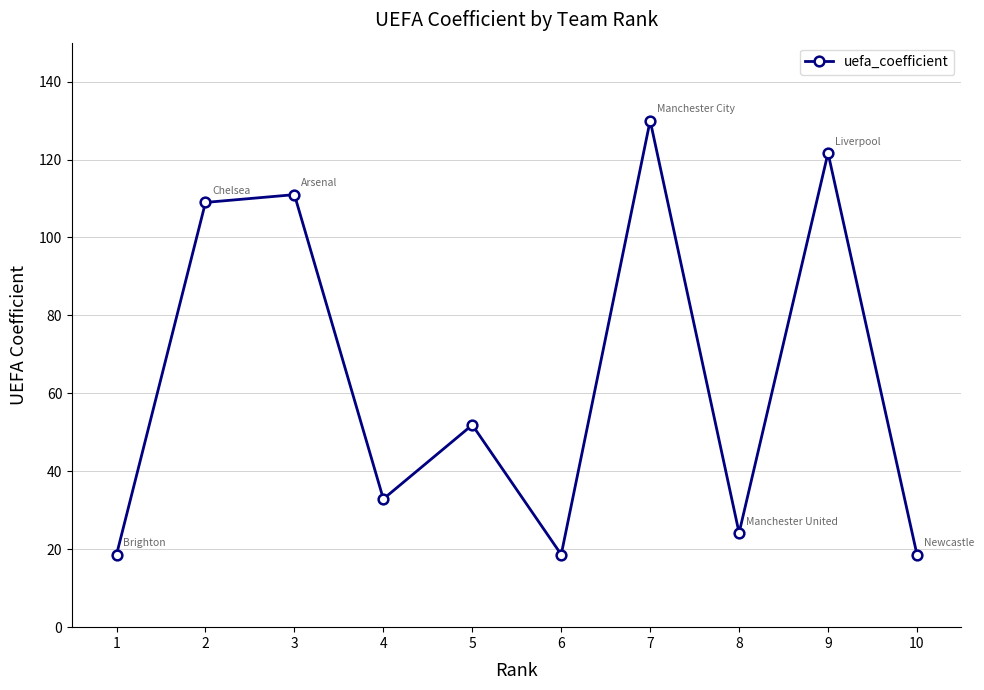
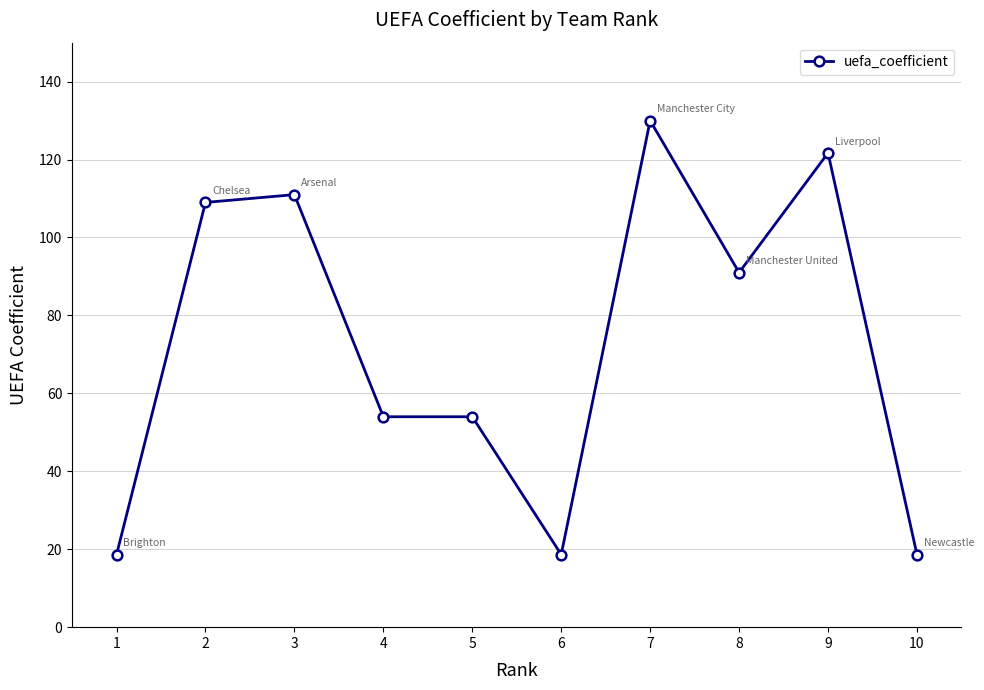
4: 33 -> 54
5: 52 -> 54
8: 24 -> 91
